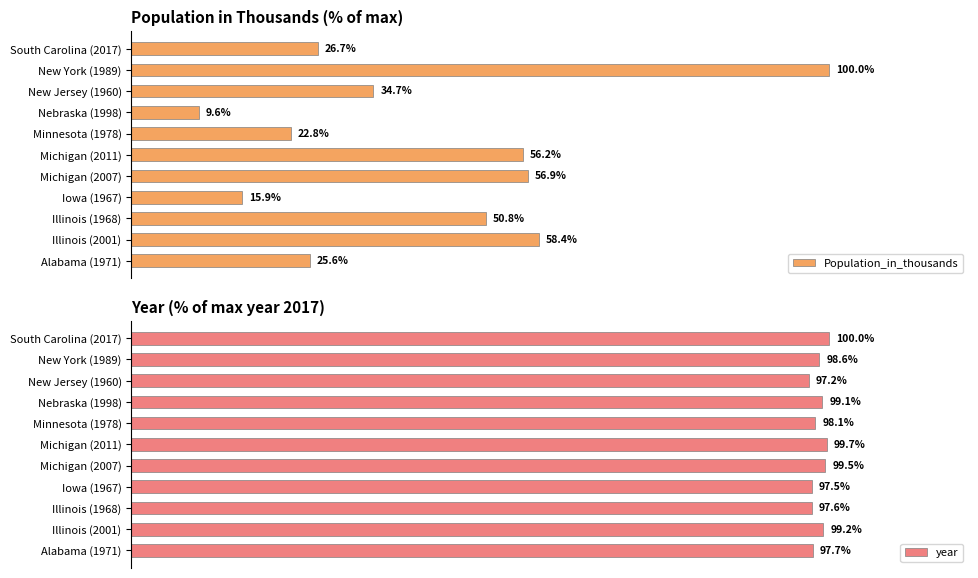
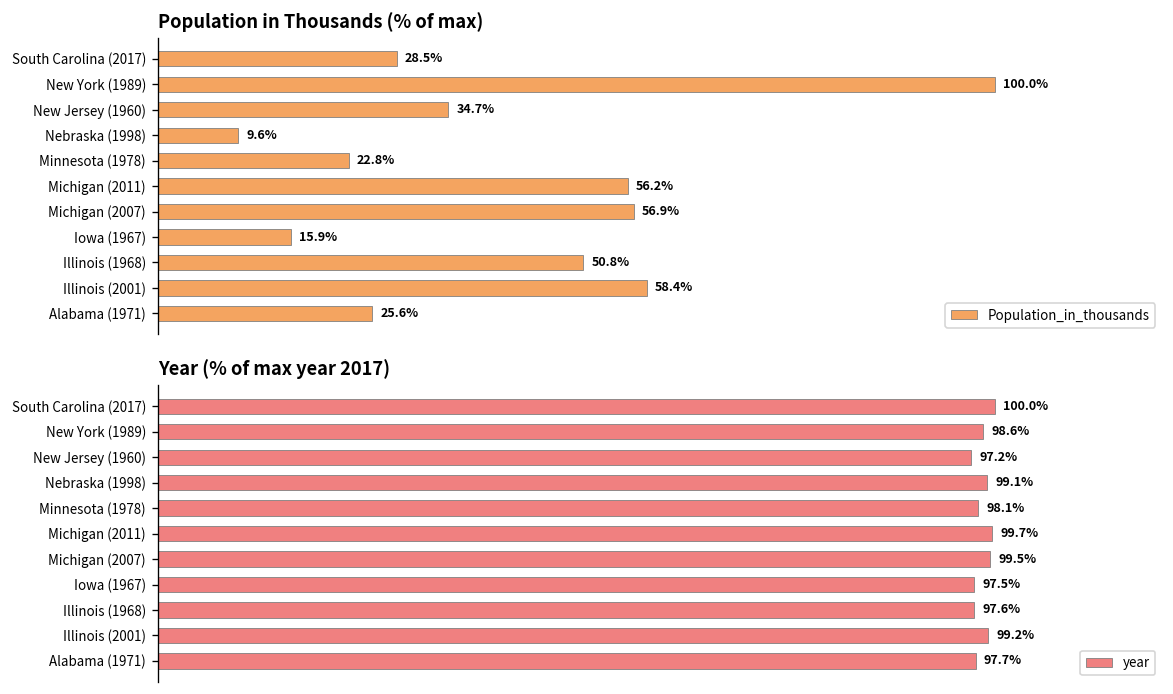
Population in Thousands (% of max), South Carolina (2017): 26.7% -> 28.5%
